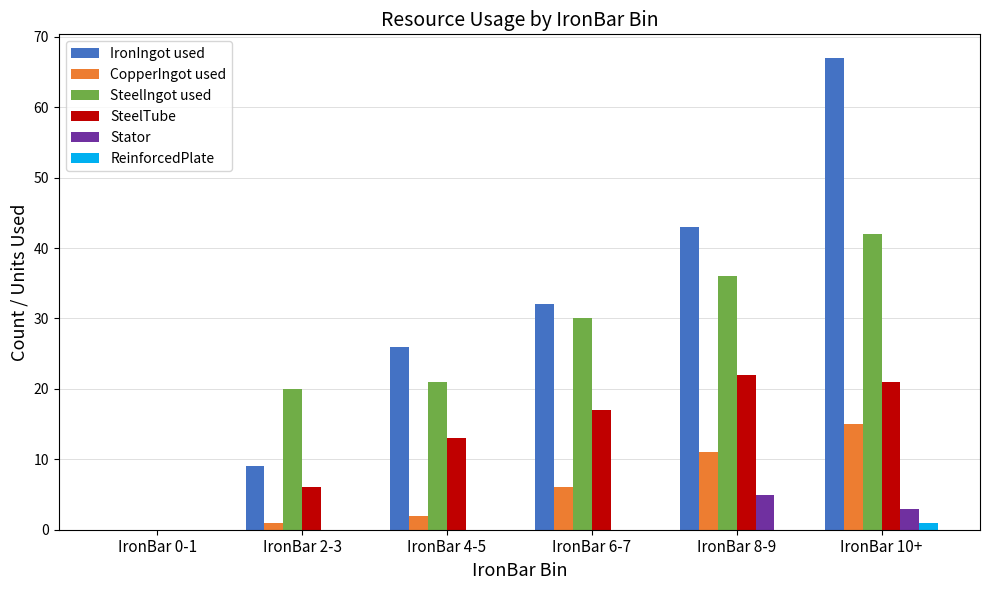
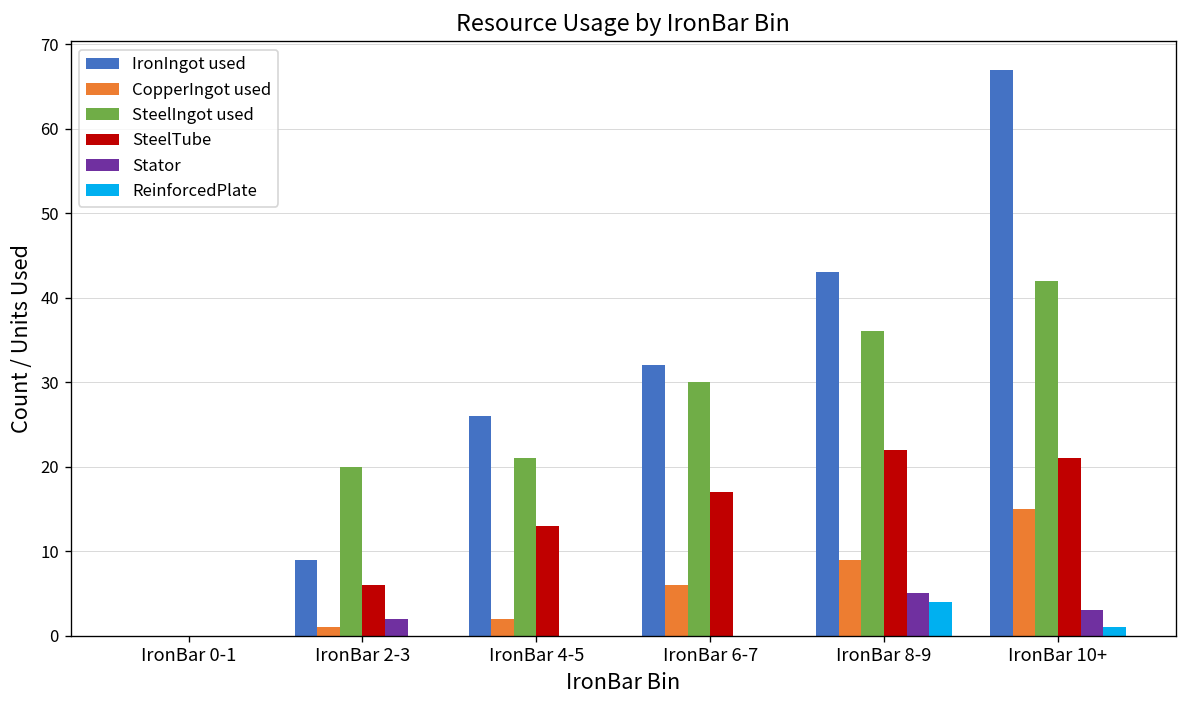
Stator, IronBar 2-3: 0 -> 2
CopperIngot used, IronBar 8-9: 11 -> 9
ReinforcedPlate, IronBar 8-9: 0 -> 4
